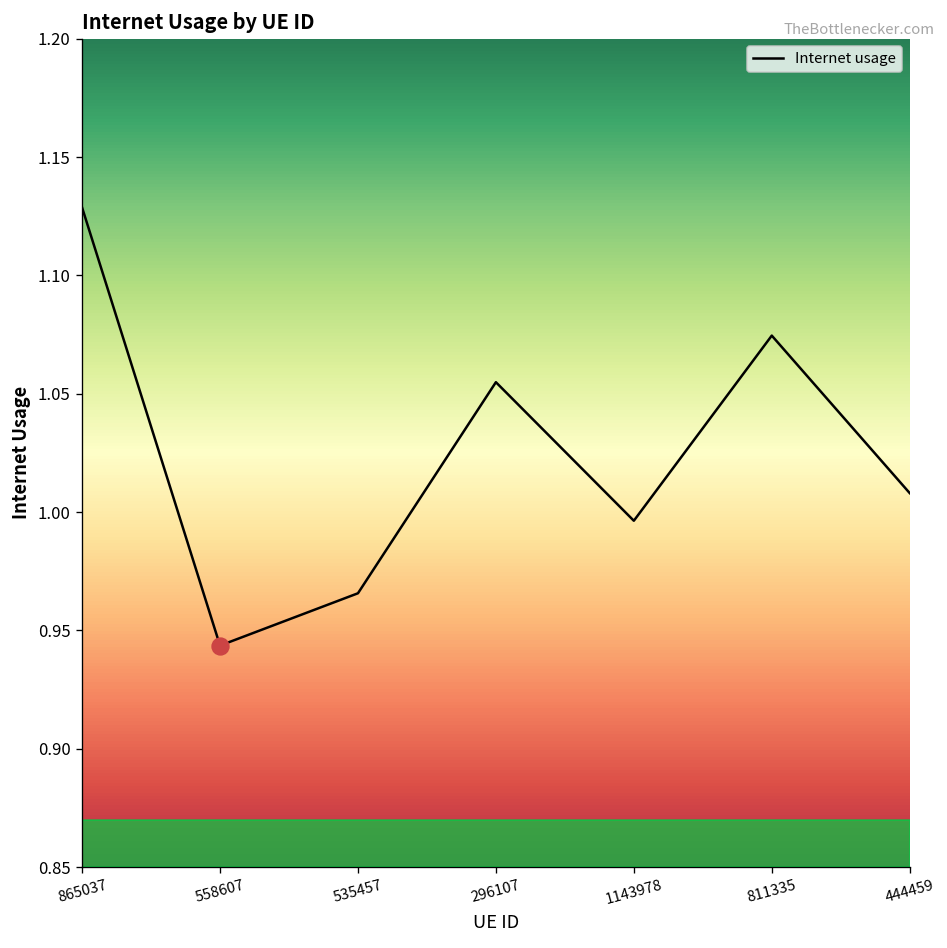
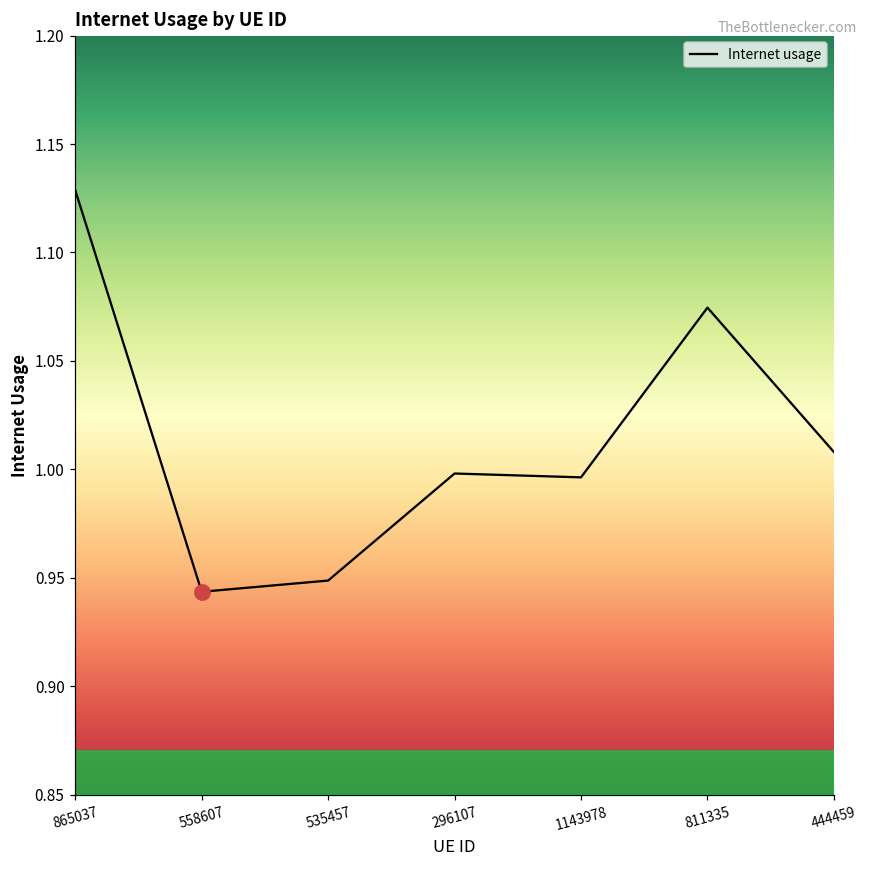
Internet usage, 535457: 0.966 -> 0.949
Internet usage, 296107: 1.055 -> 0.998
